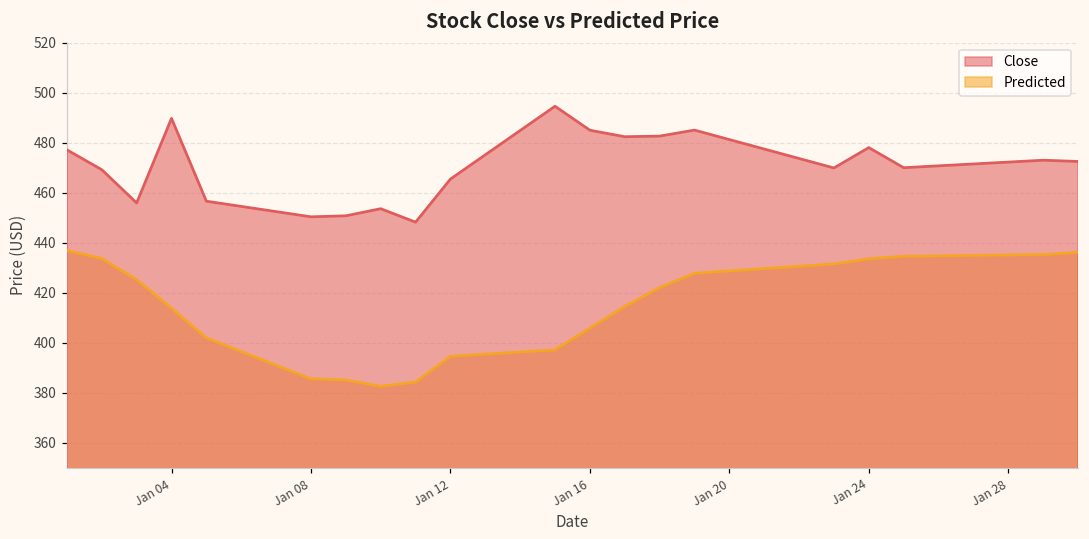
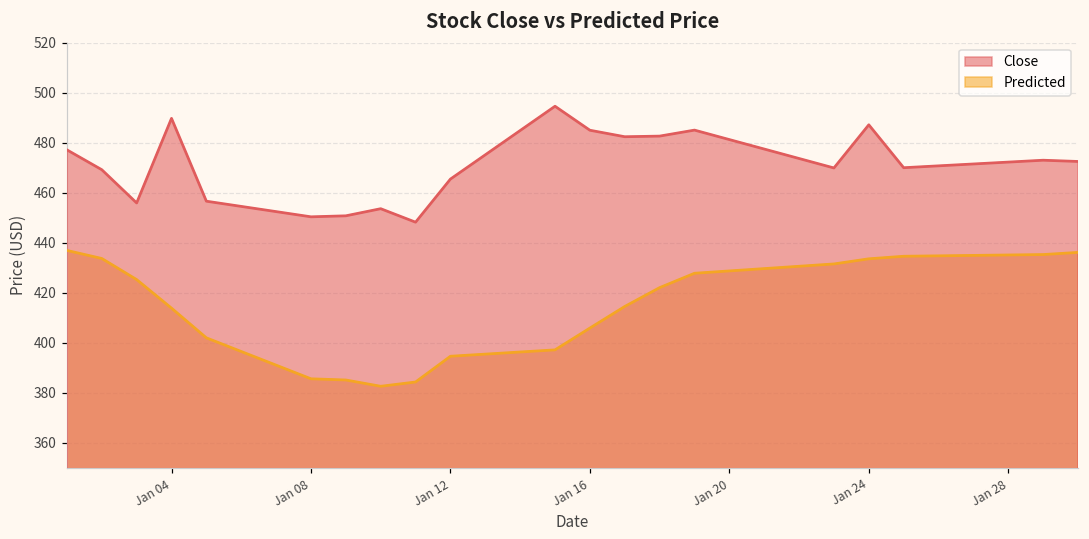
Close, Jan 24: 478 -> 487
